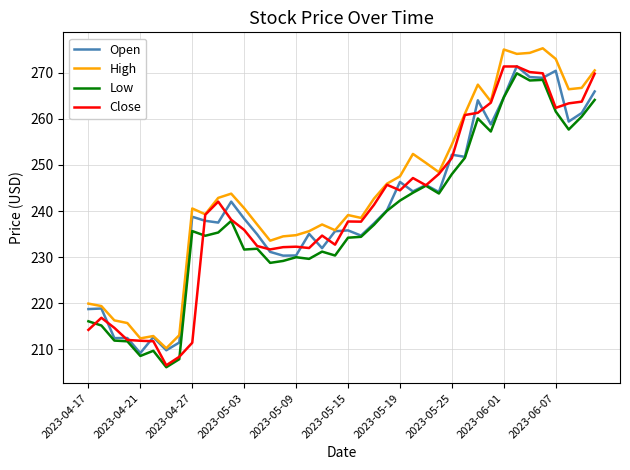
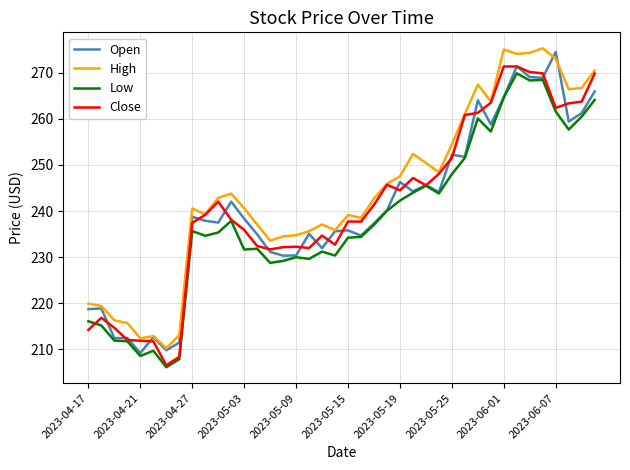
Close, 2023-04-27: 211 -> 237
Open, 2023-06-07: 270 -> 274
